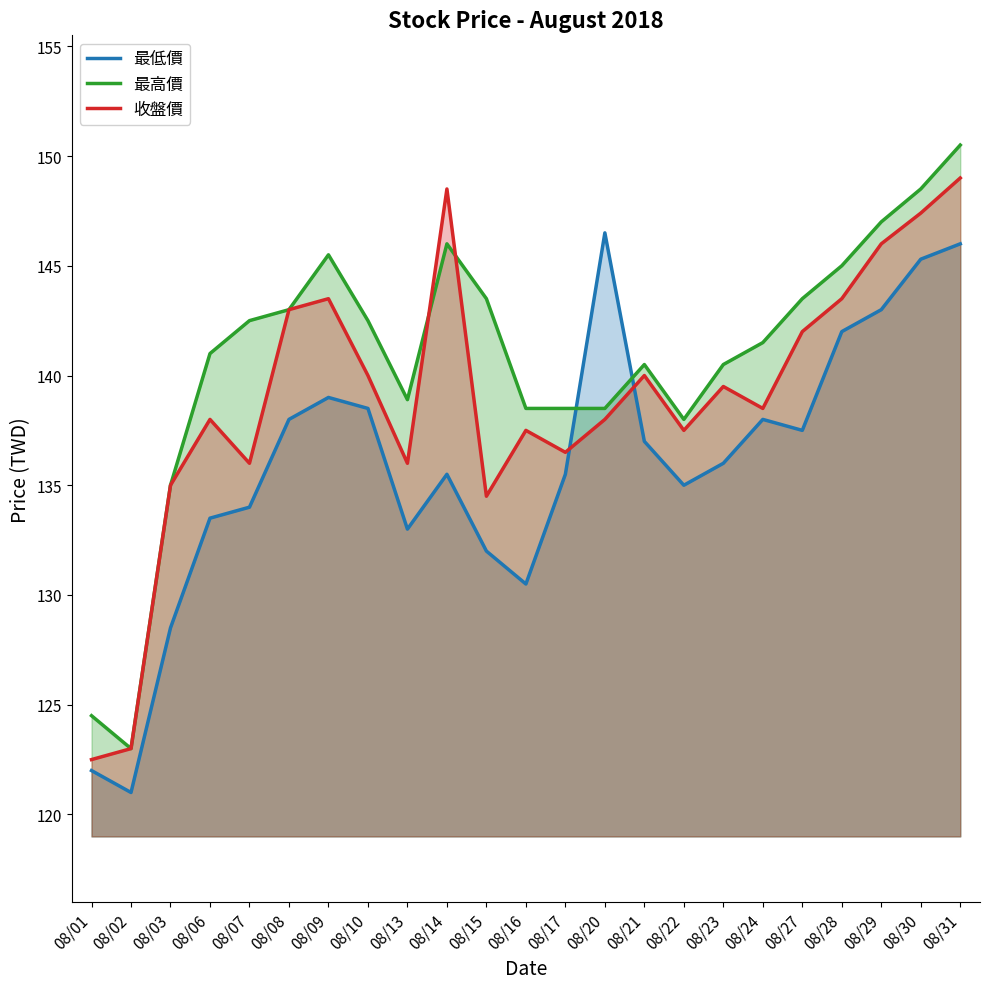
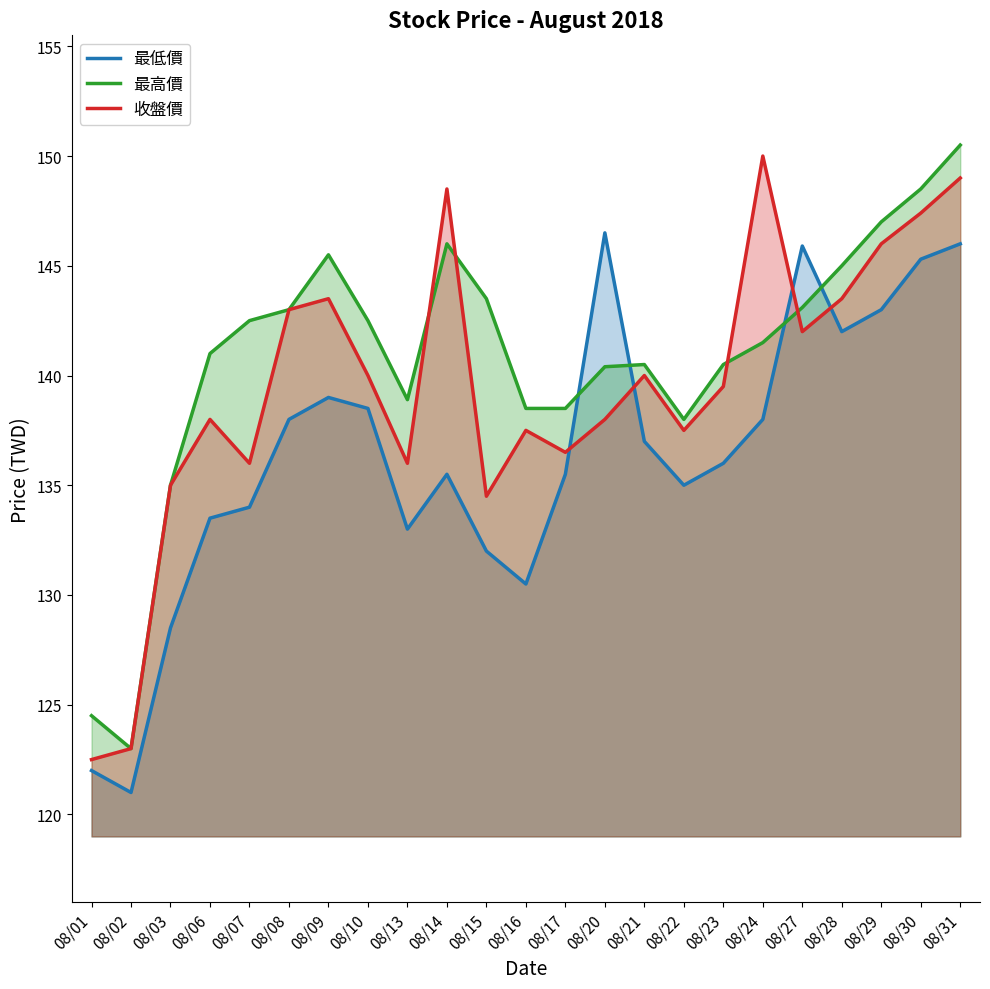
最高價, 08/20: 138.5 -> 140.4
收盤價, 08/24: 138.5 -> 150.0
最低價, 08/27: 137.5 -> 145.9
最高價, 08/27: 143.5 -> 143.1
